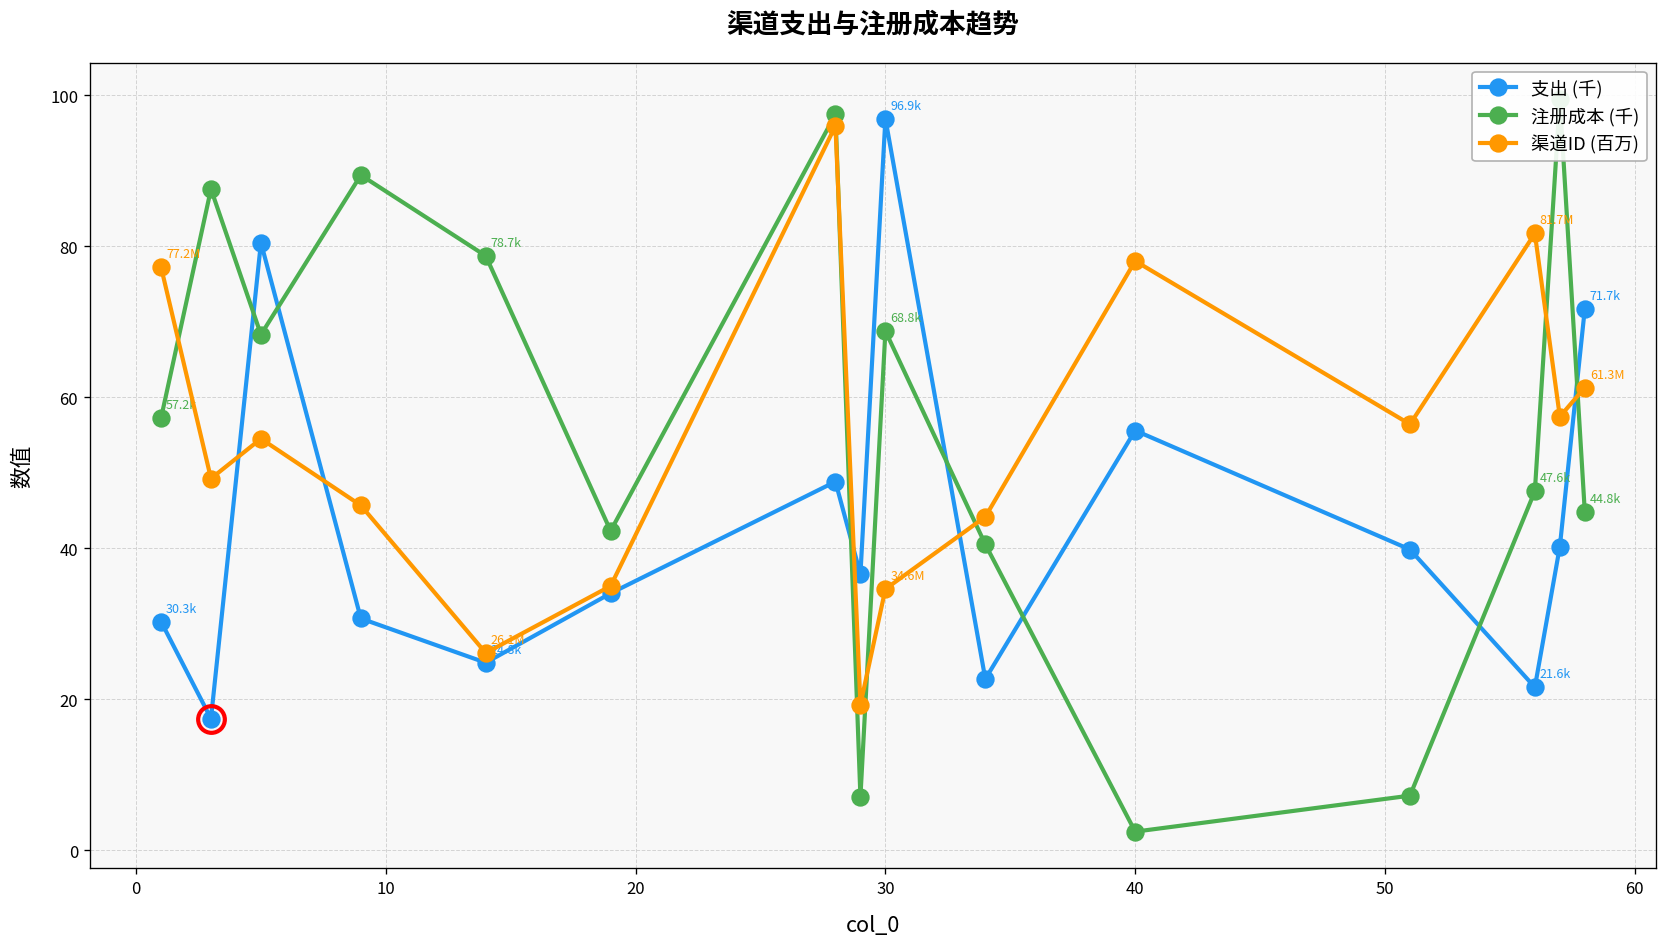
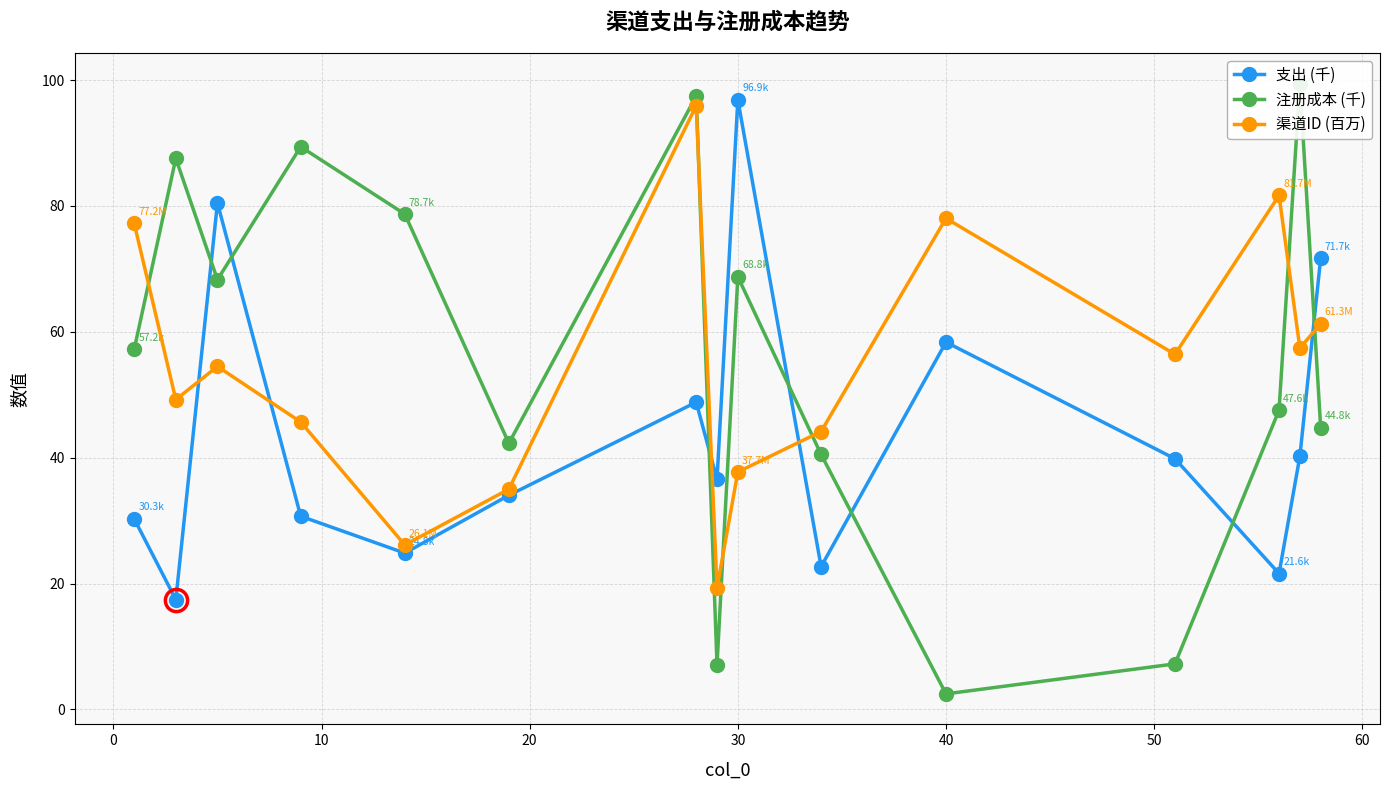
渠道ID (百万), 30: 34.6M -> 37.7M
支出 (千), 40: 56 -> 58
